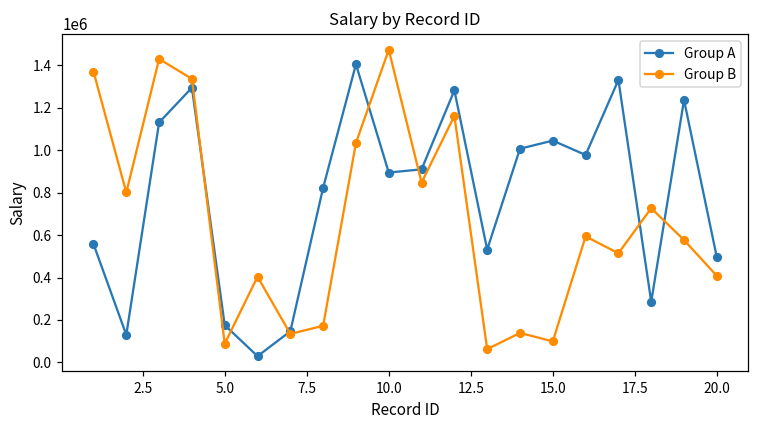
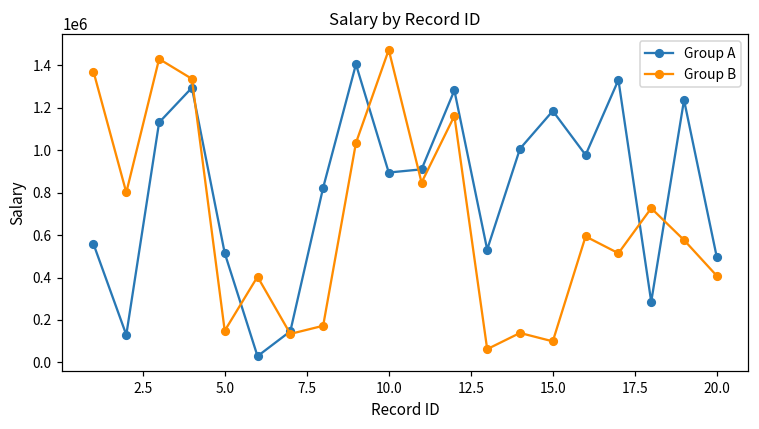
Group A, 5.0: 180000 -> 520000
Group B, 5.0: 90000 -> 150000
Group A, 15.0: 1050000 -> 1190000
